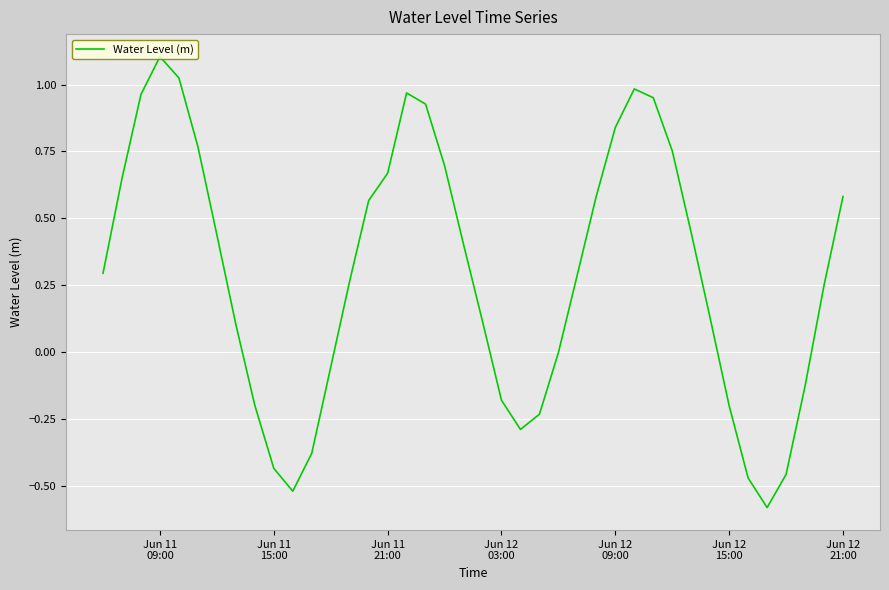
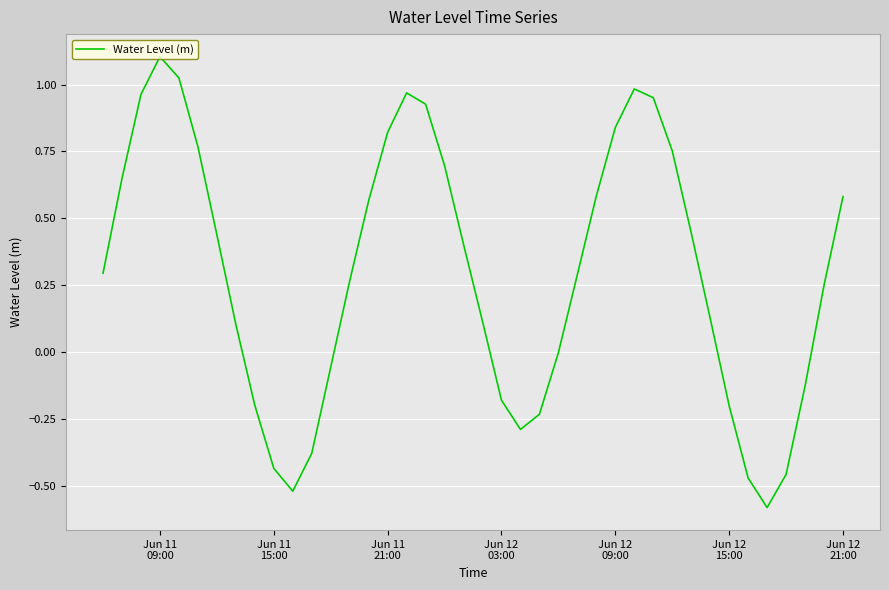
Jun 11 21:00: 0.67 -> 0.82
